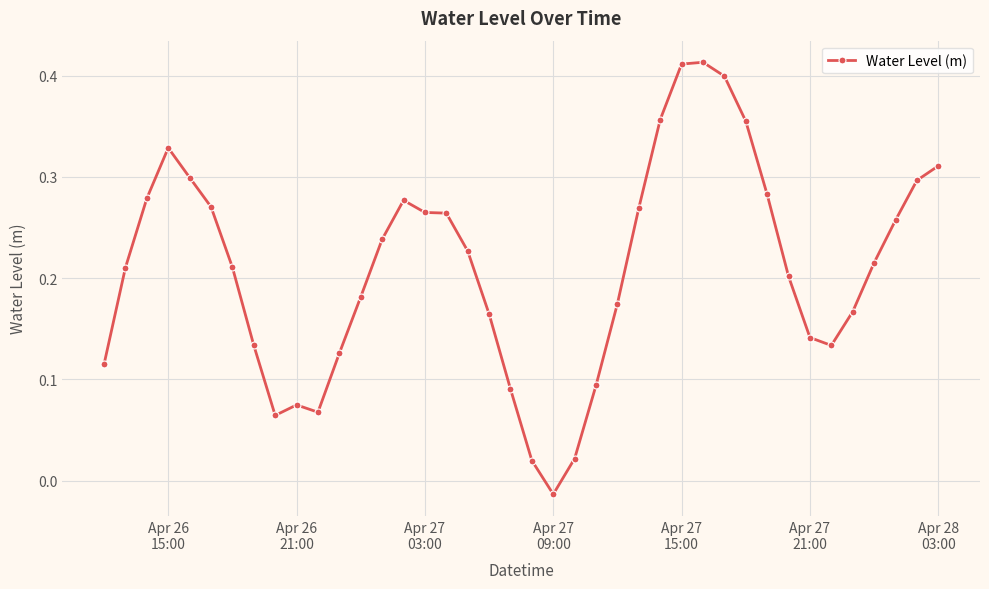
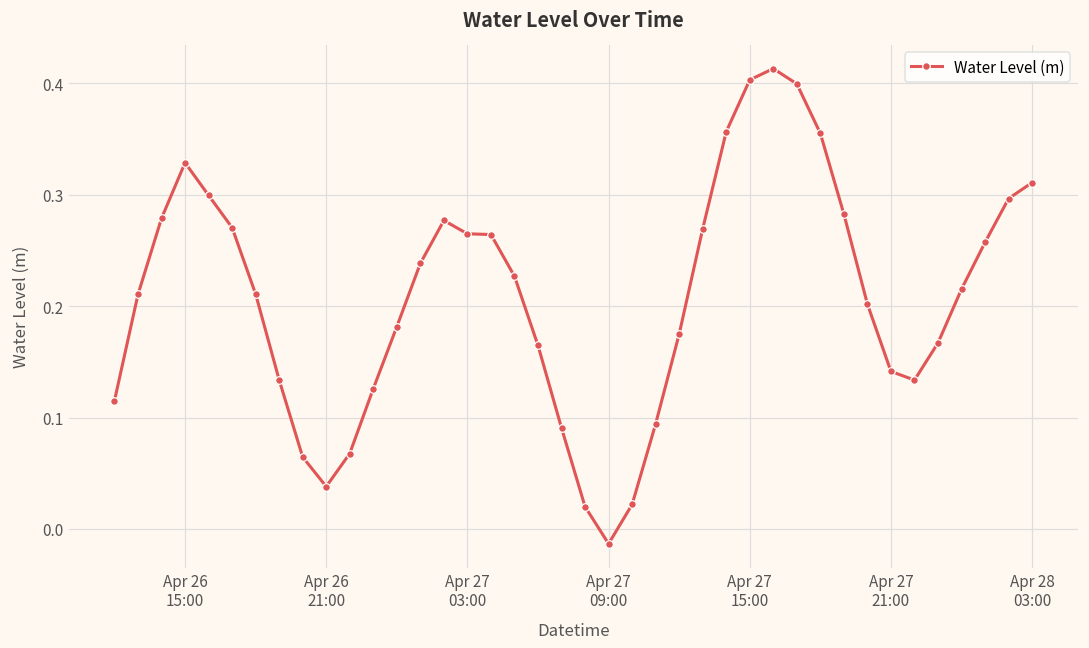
Apr 26 21:00: 0.075 -> 0.038
Apr 27 15:00: 0.411 -> 0.403
